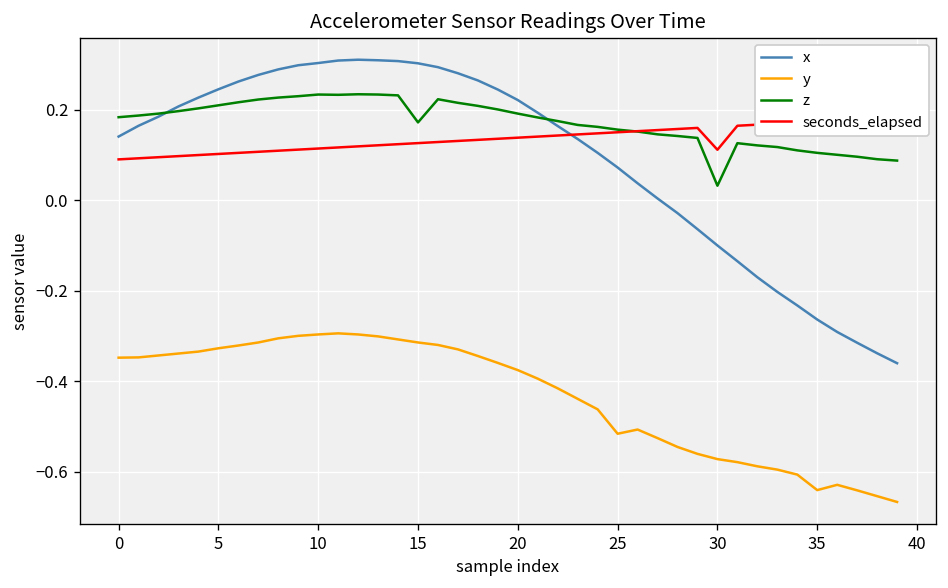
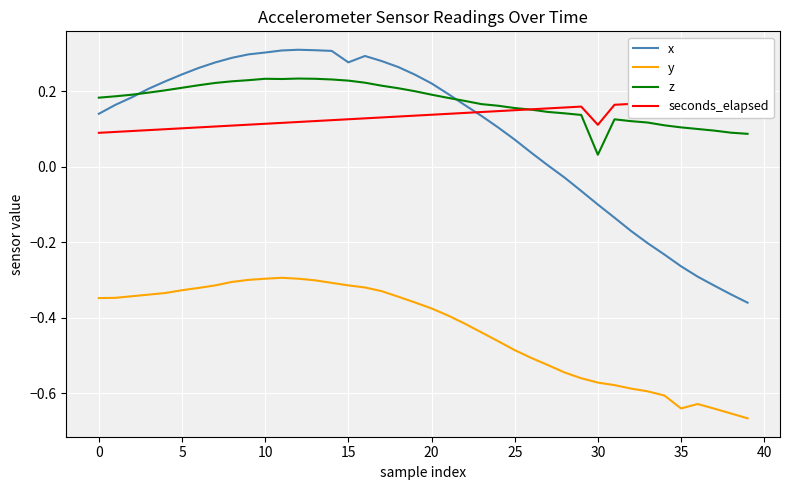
x, 15: 0.30 -> 0.28
z, 15: 0.17 -> 0.23
y, 25: -0.52 -> -0.49
